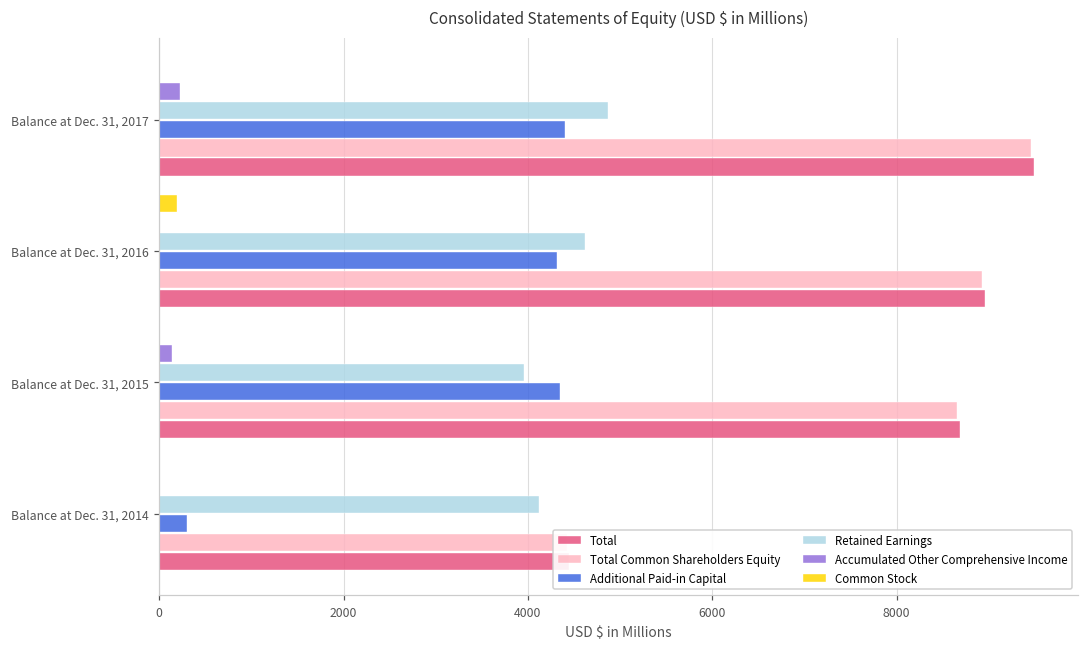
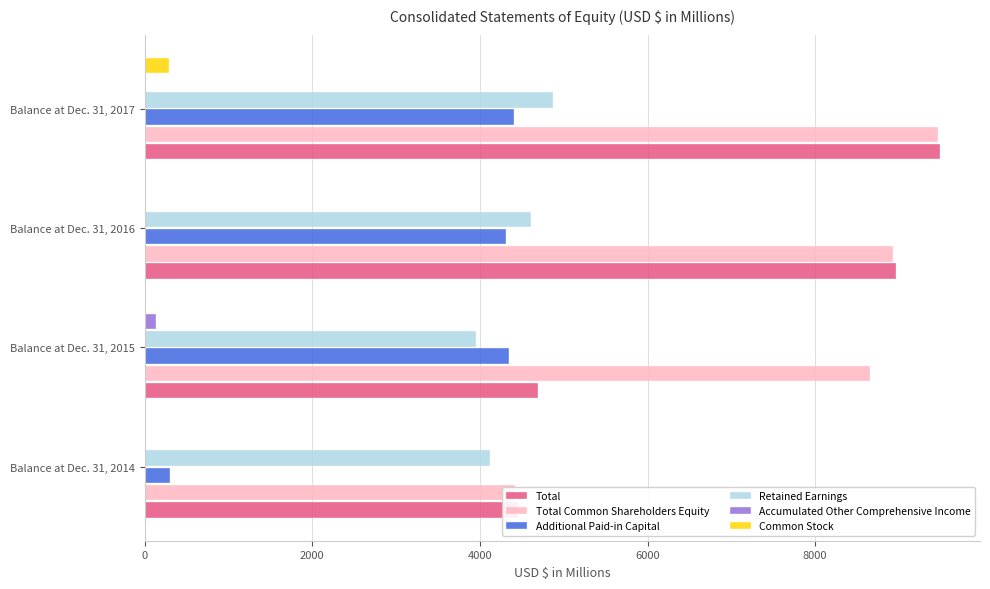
Common Stock, Balance at Dec. 31, 2017: 0 -> 300
Accumulated Other Comprehensive Income, Balance at Dec. 31, 2017: 200 -> 0
Common Stock, Balance at Dec. 31, 2016: 200 -> 0
Total, Balance at Dec. 31, 2015: 8700 -> 4700
